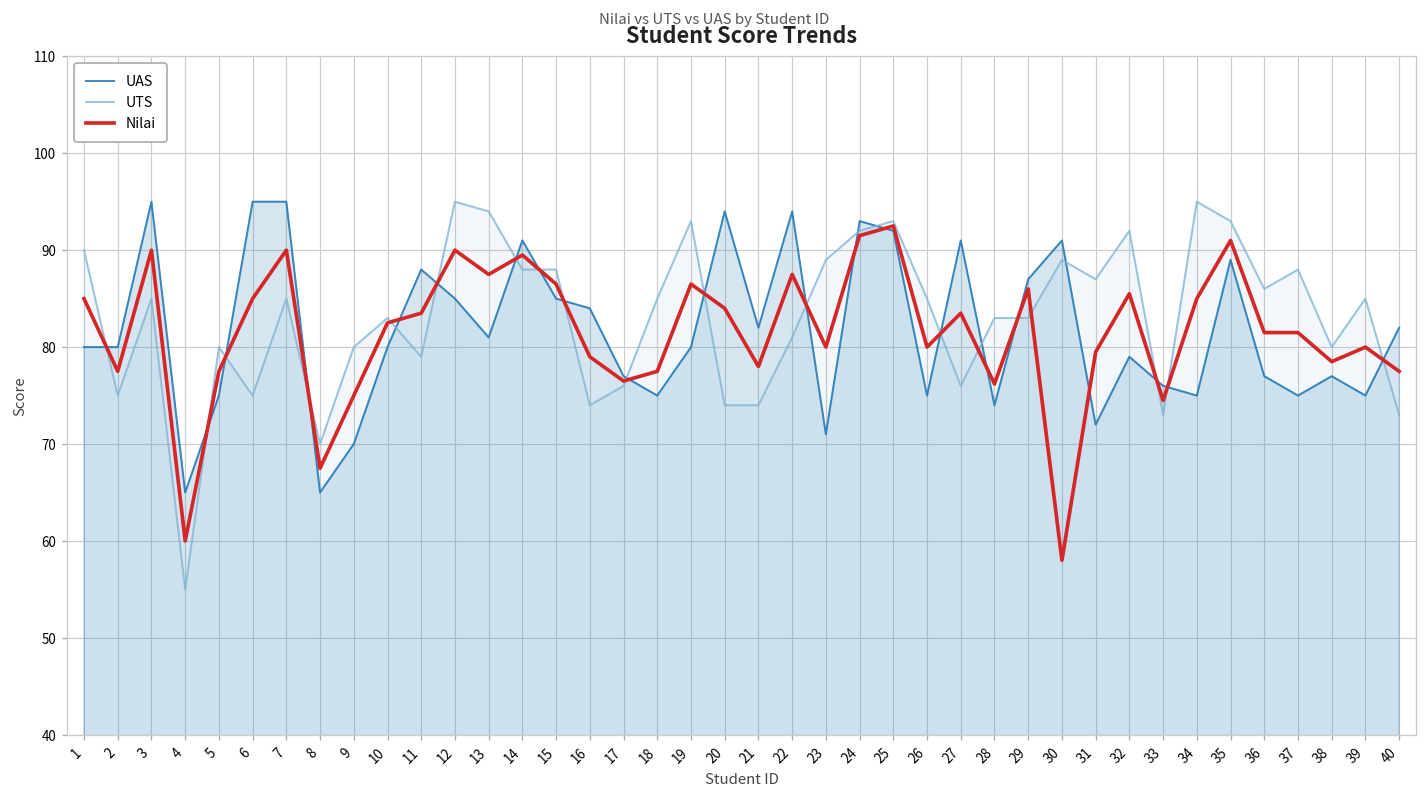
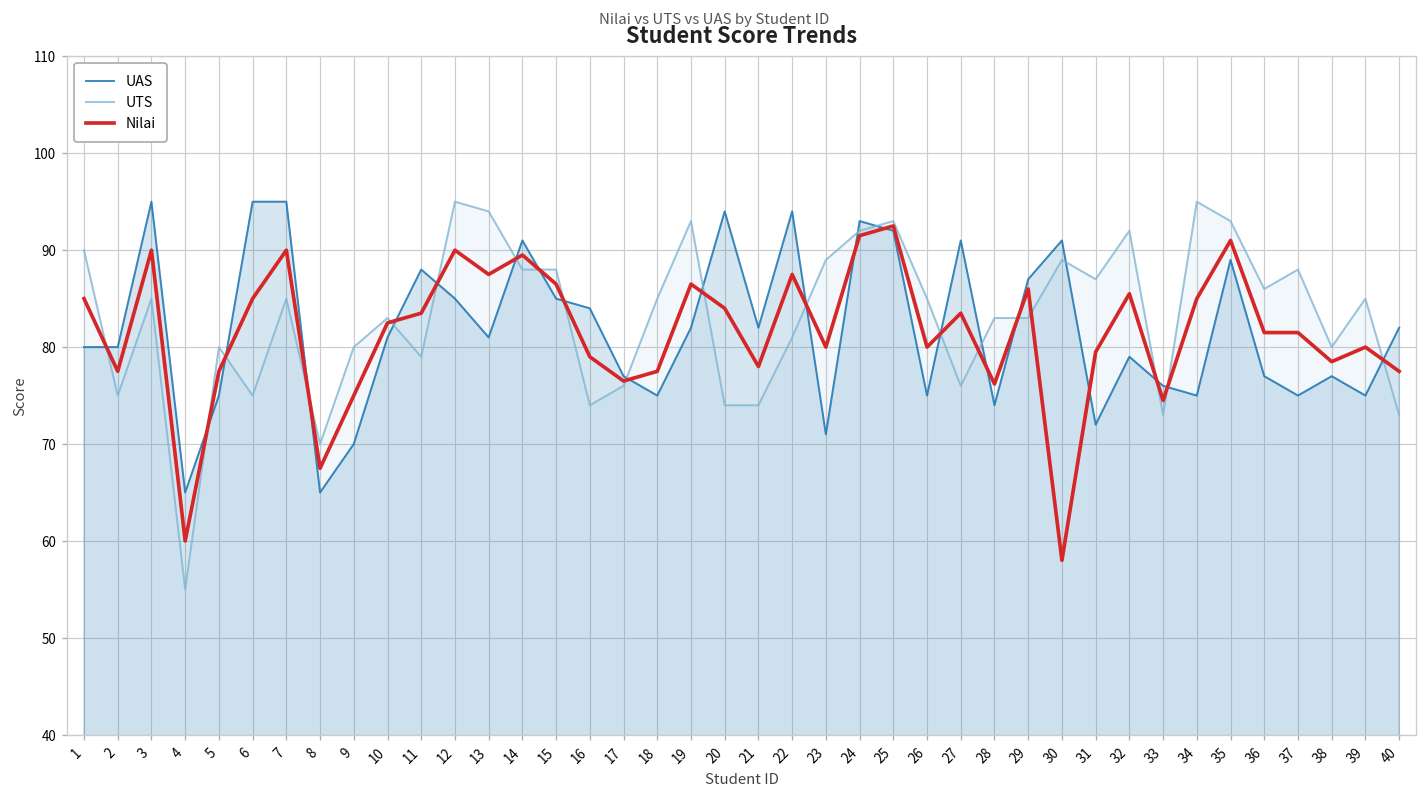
UAS, 10: 80 -> 81
UAS, 19: 80 -> 82
